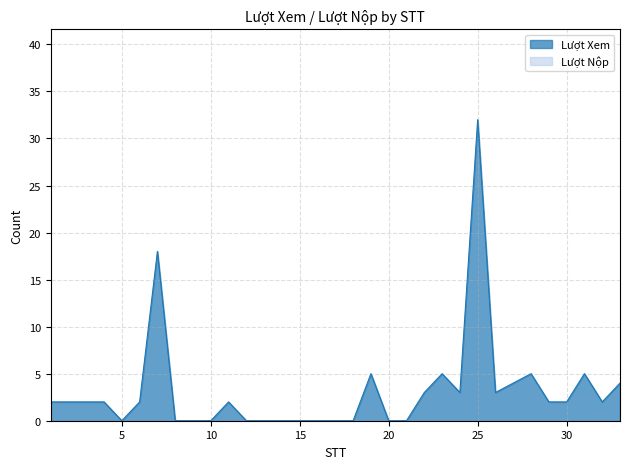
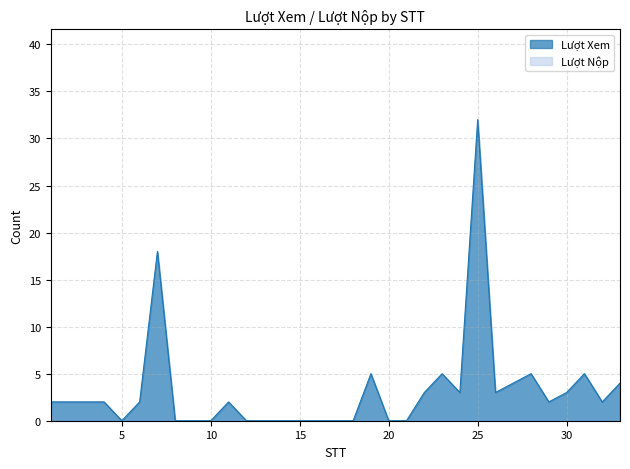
Lượt Xem, 30: 2 -> 3
